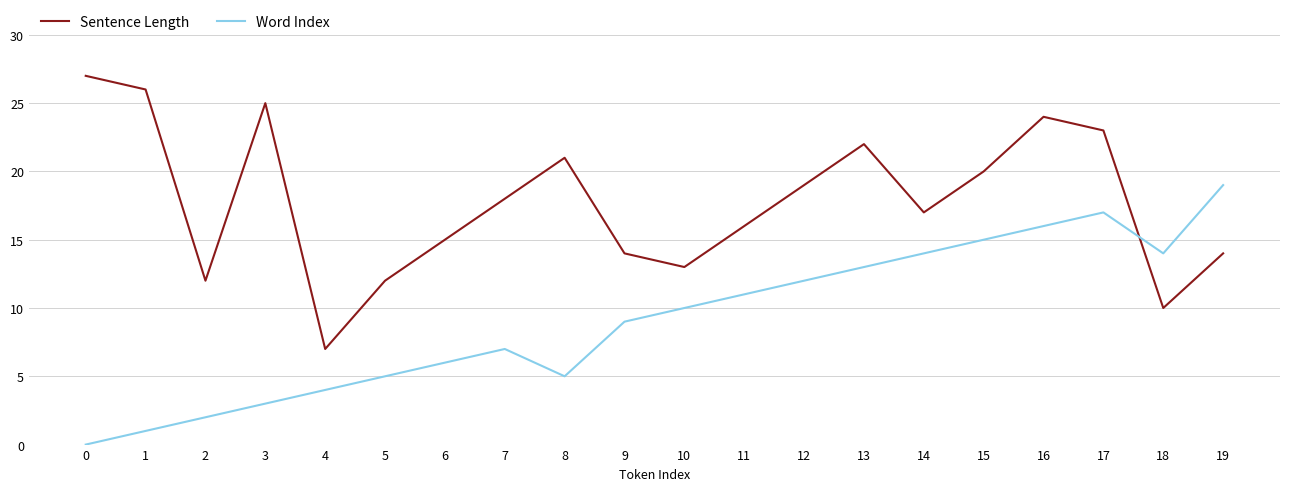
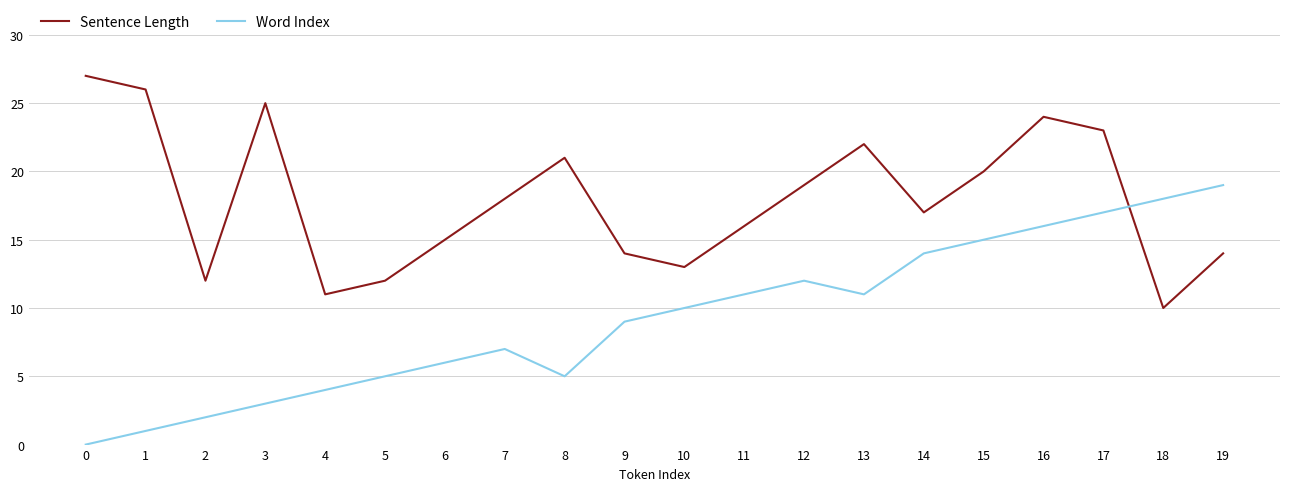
Sentence Length, 4: 7 -> 11
Word Index, 13: 13 -> 11
Word Index, 18: 14 -> 18
